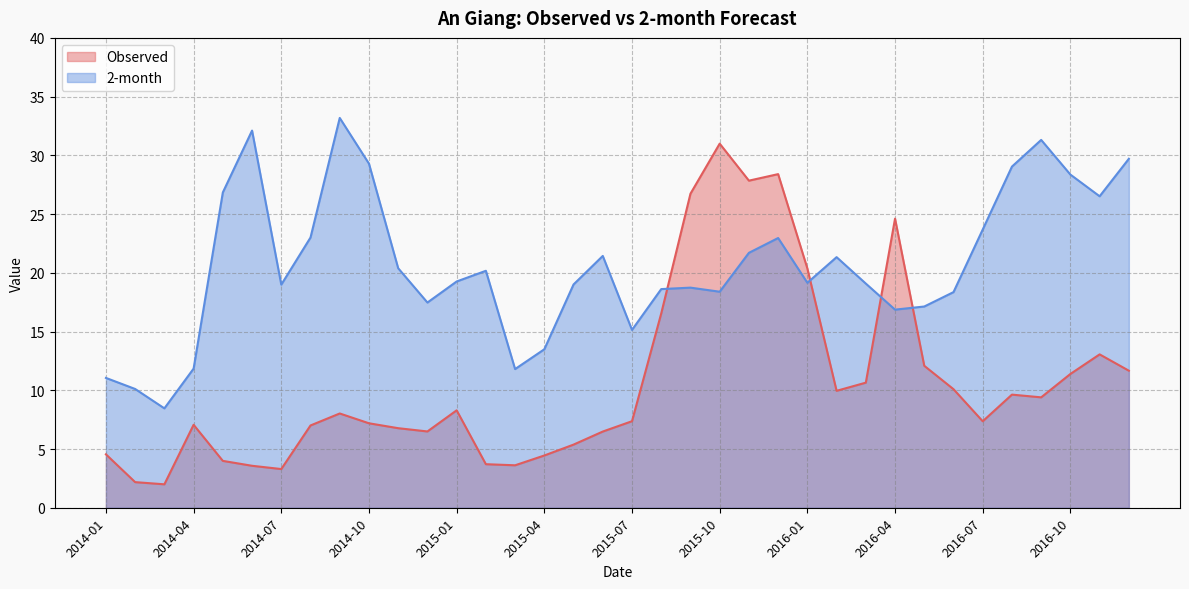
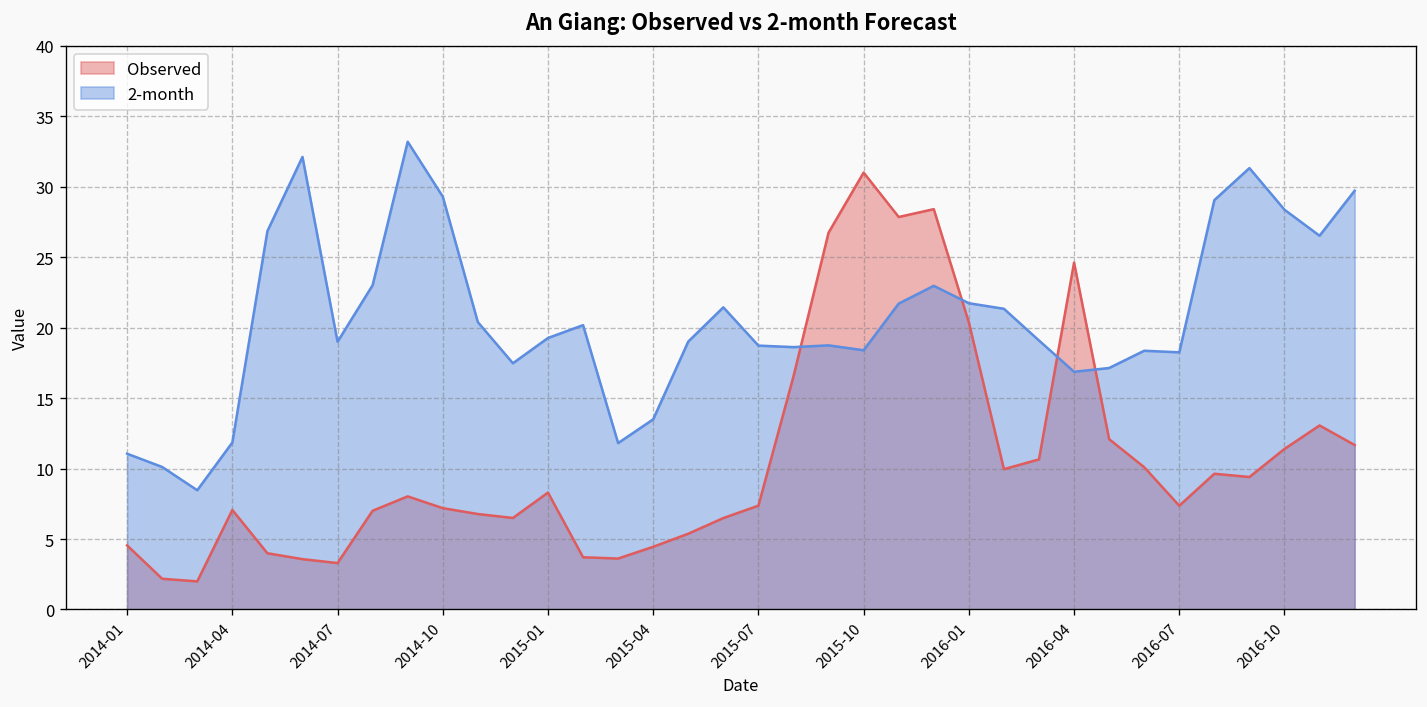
2-month, 2015-07: 15.1 -> 18.7
2-month, 2016-01: 19.1 -> 21.7
2-month, 2016-07: 23.7 -> 18.2
